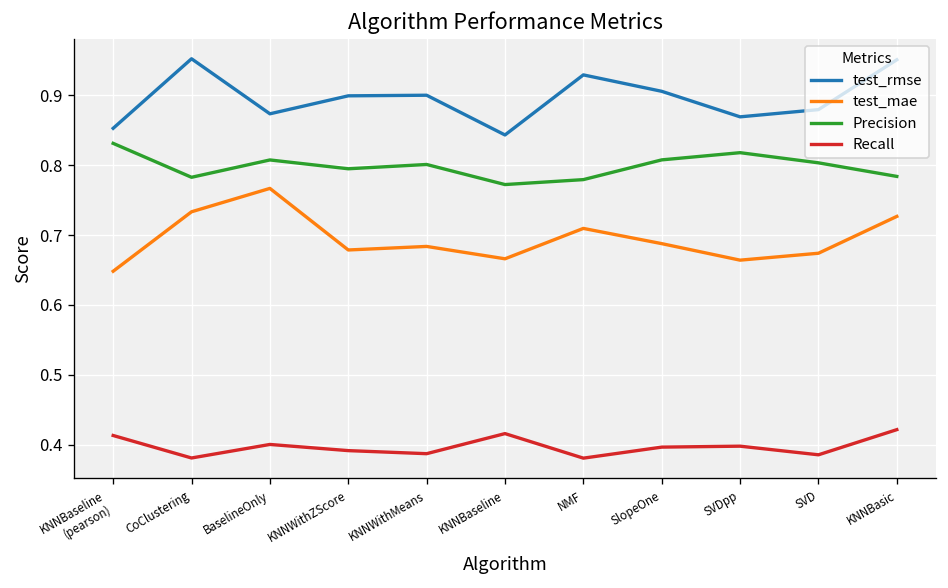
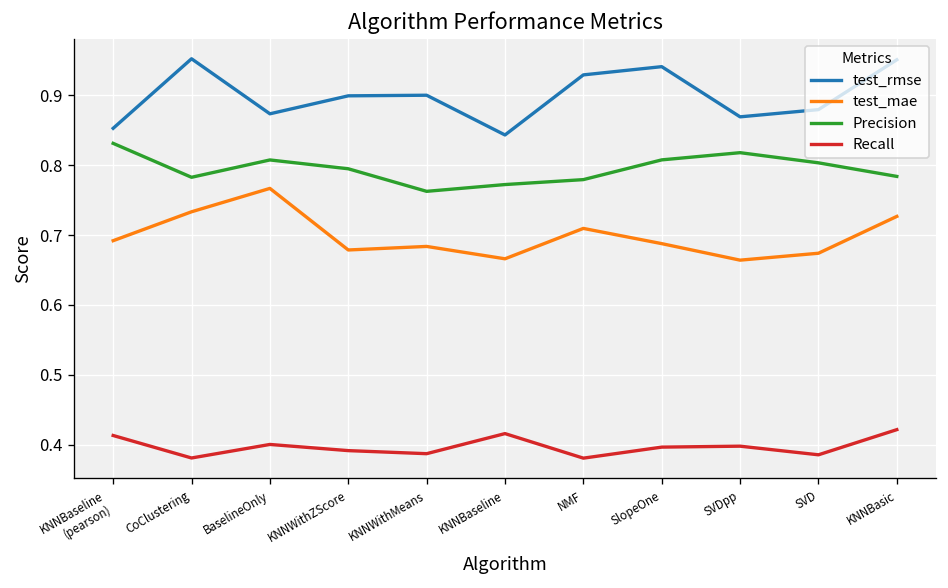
test_mae, KNNBaseline (pearson): 0.65 -> 0.69
Precision, KNNWithMeans: 0.80 -> 0.76
test_rmse, SlopeOne: 0.91 -> 0.94
